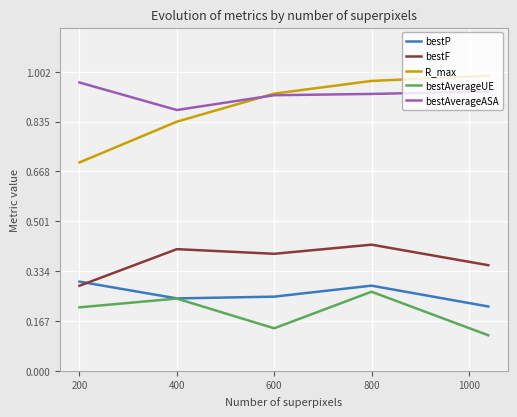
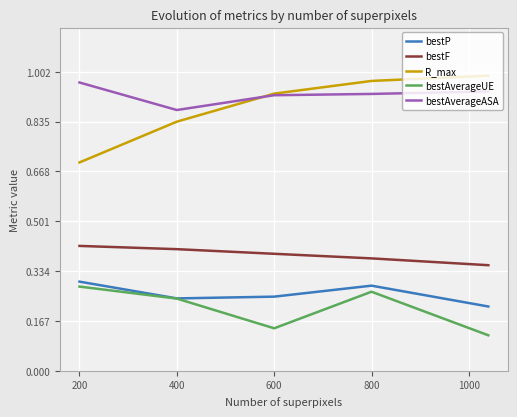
bestF, 200: 0.29 -> 0.42
bestAverageUE, 200: 0.21 -> 0.28
bestF, 800: 0.42 -> 0.38
